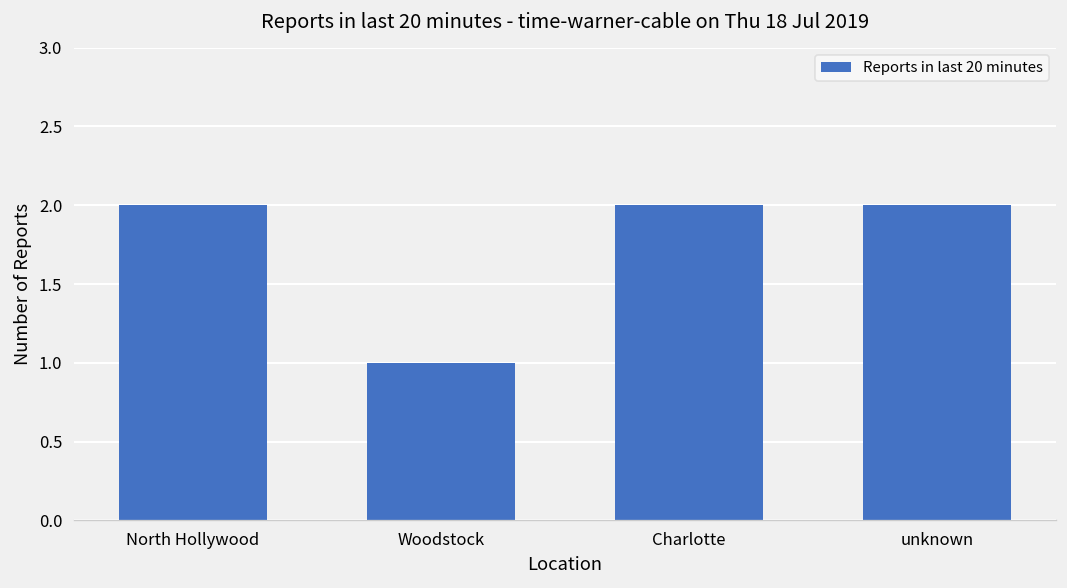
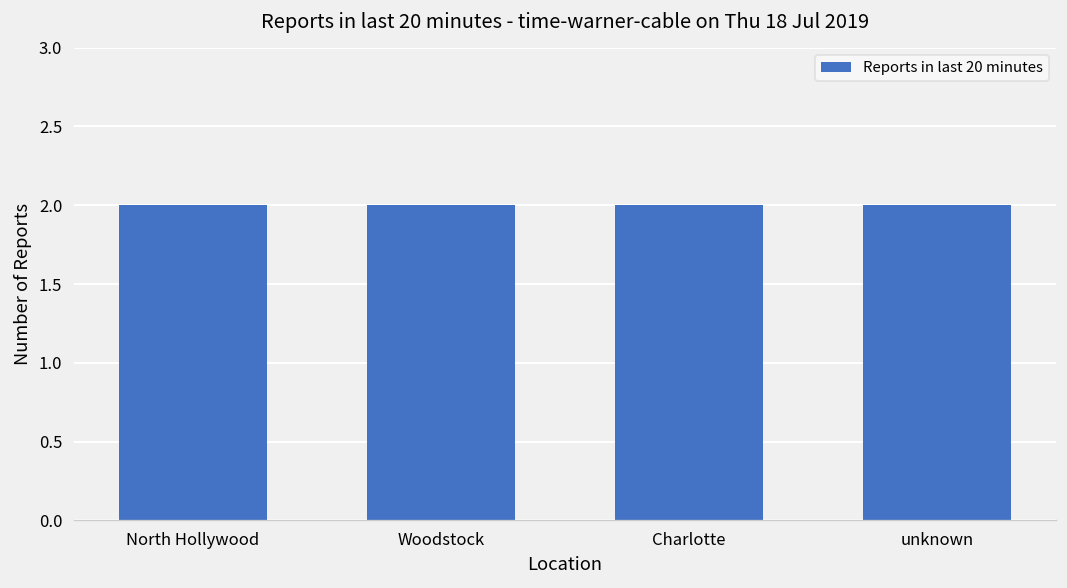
Woodstock: 1 -> 2
